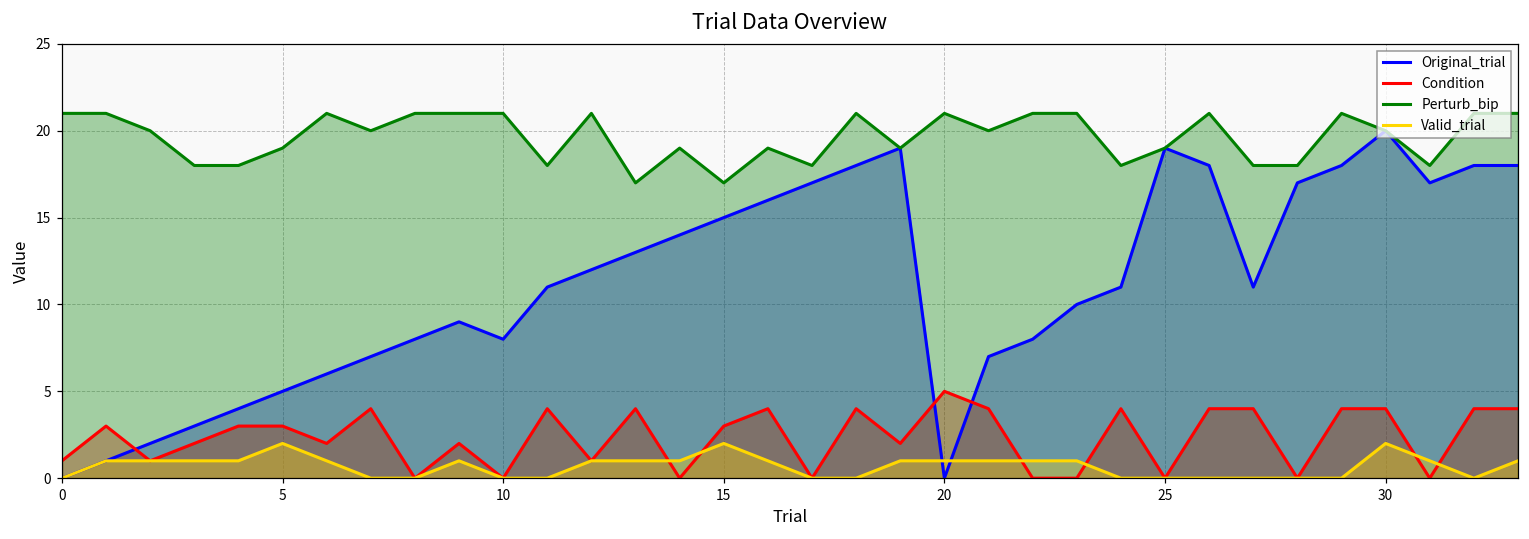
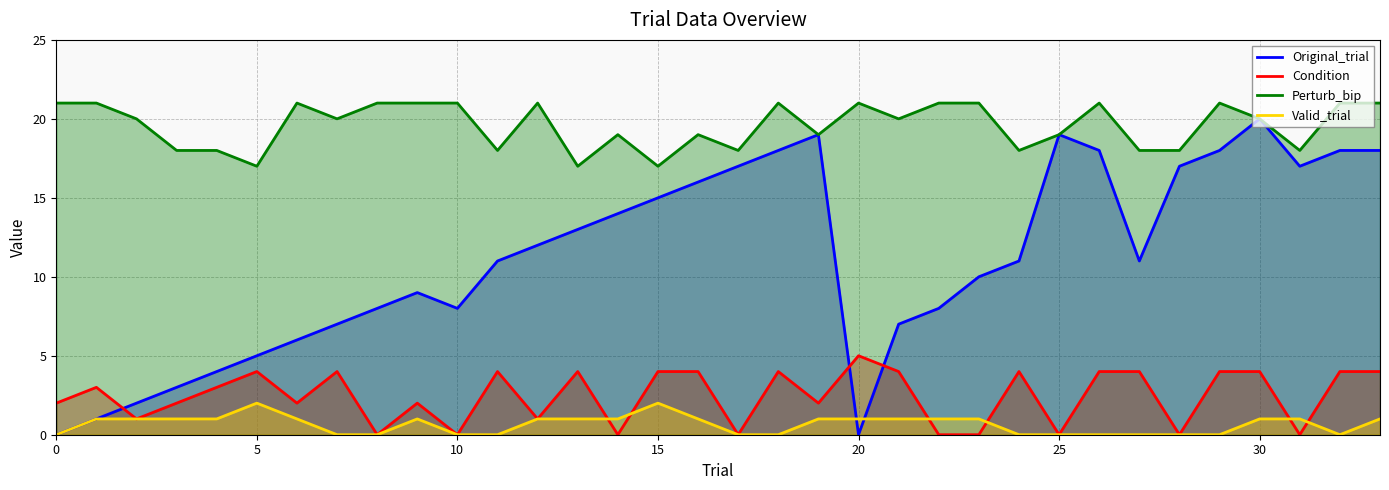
Condition, 0: 1 -> 2
Condition, 5: 3 -> 4
Perturb_bip, 5: 19 -> 17
Condition, 15: 3 -> 4
Valid_trial, 30: 2 -> 1
